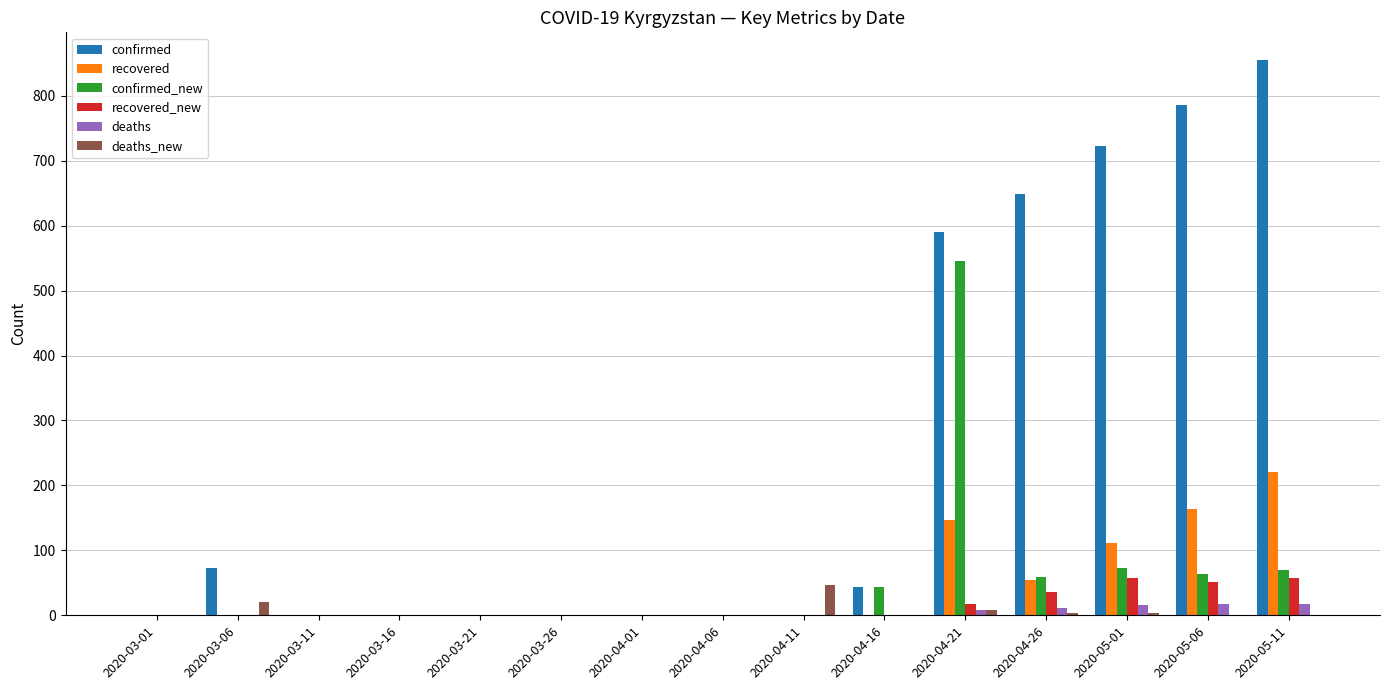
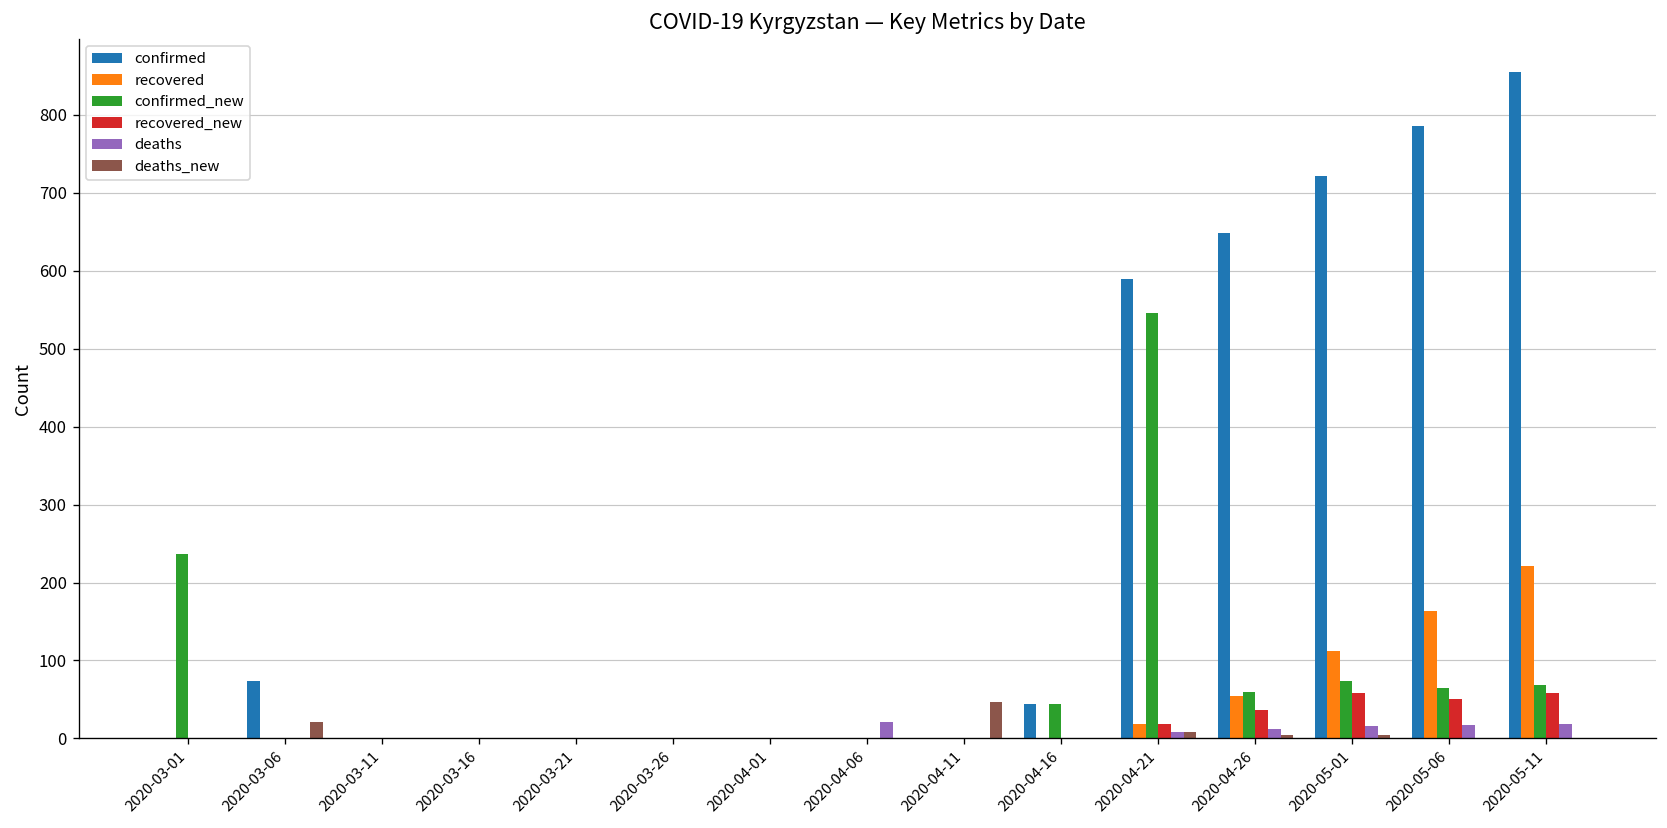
confirmed_new, 2020-03-01: 0 -> 240
deaths, 2020-04-06: 0 -> 20
recovered, 2020-04-21: 150 -> 20
